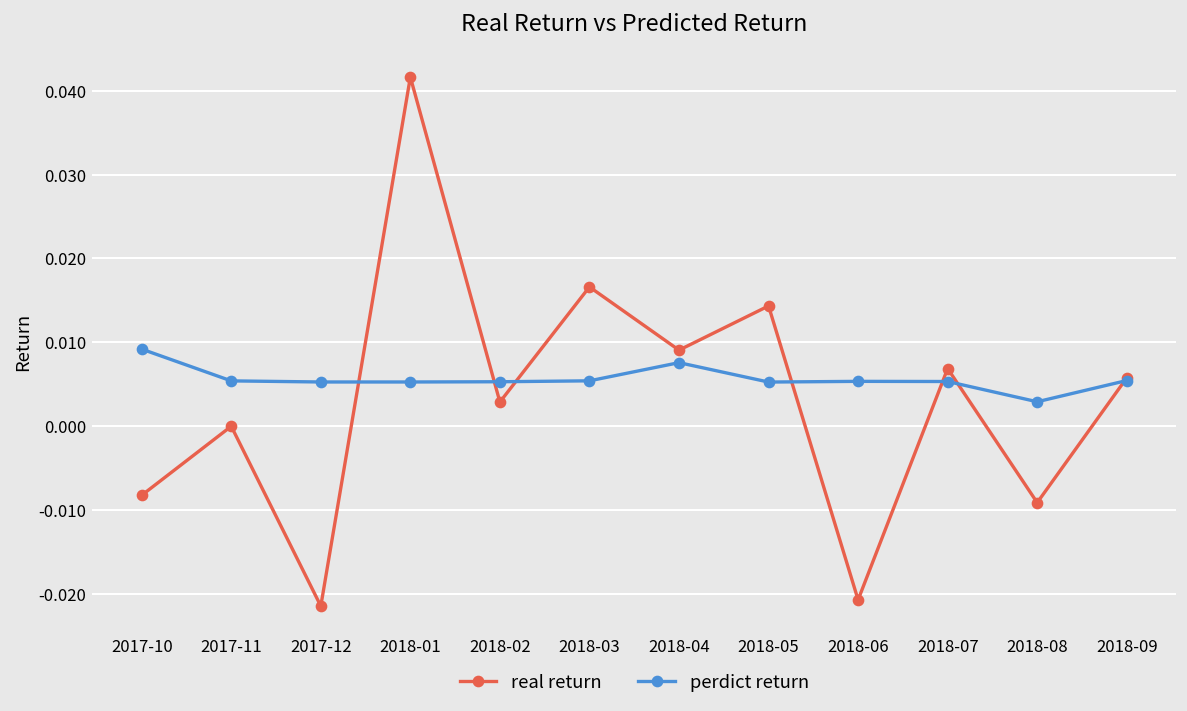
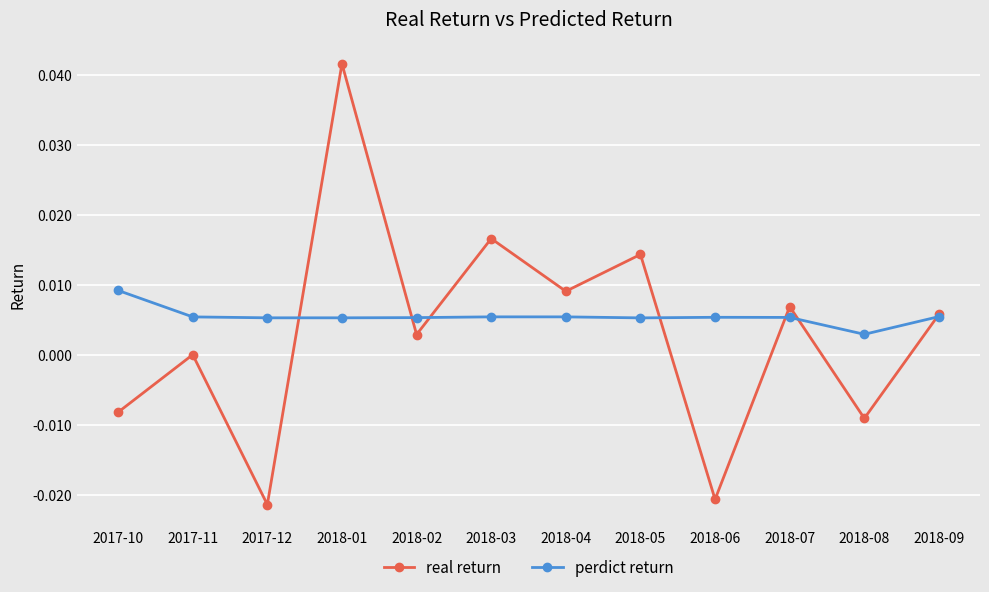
perdict return, 2018-04: 0.008 -> 0.005
